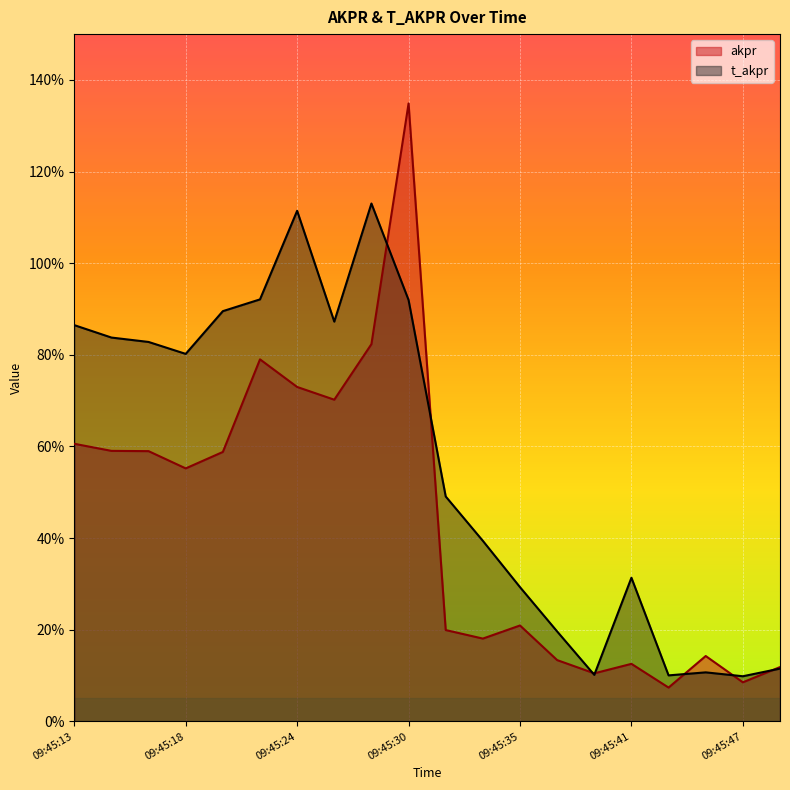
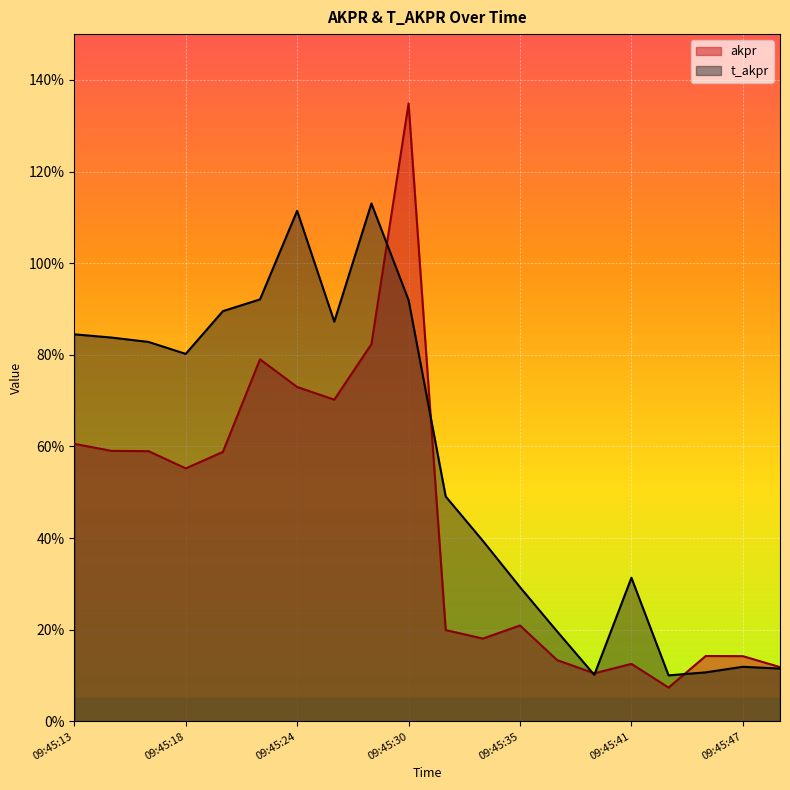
t_akpr, 09:45:13: 86% -> 84%
akpr, 09:45:47: 9% -> 14%
t_akpr, 09:45:47: 10% -> 12%
